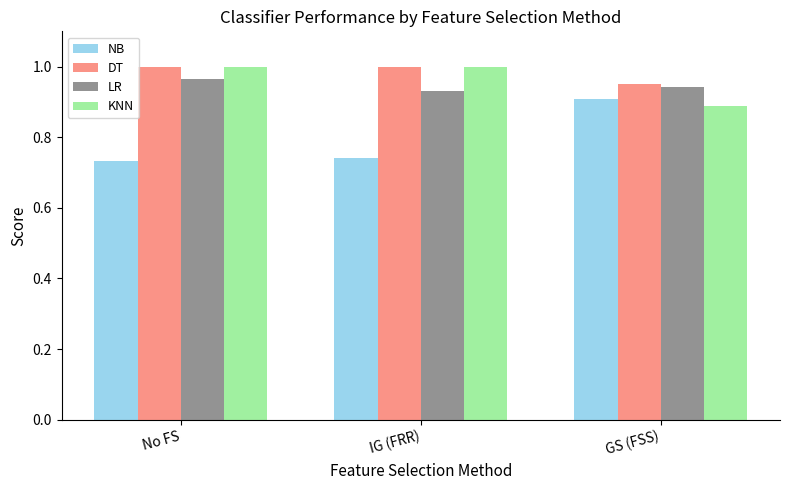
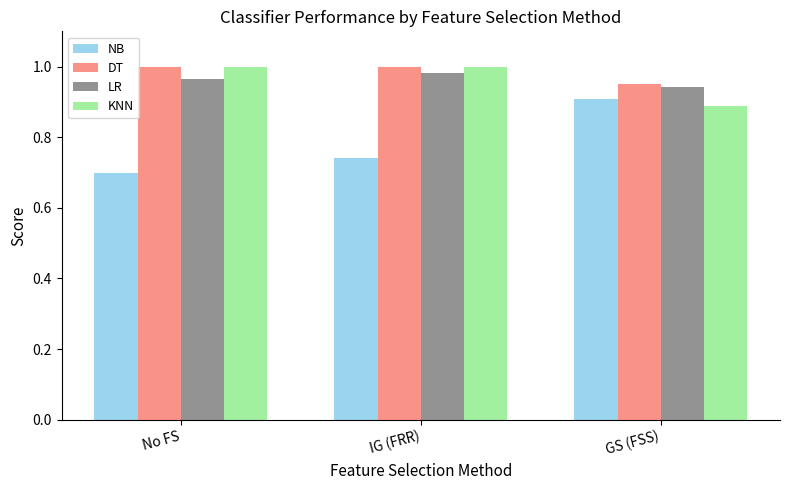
NB, No FS: 0.73 -> 0.70
LR, IG (FRR): 0.93 -> 0.98
